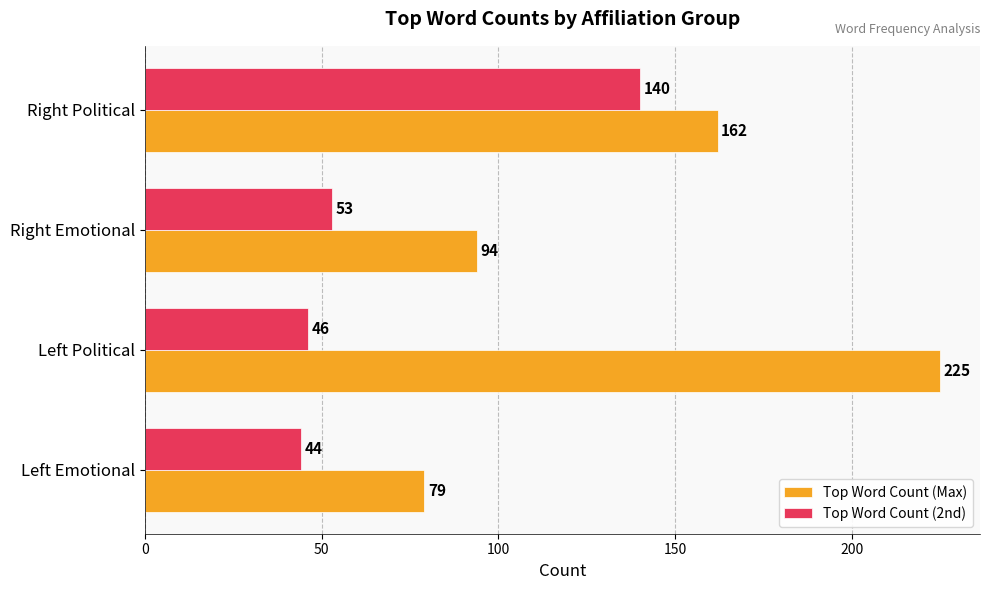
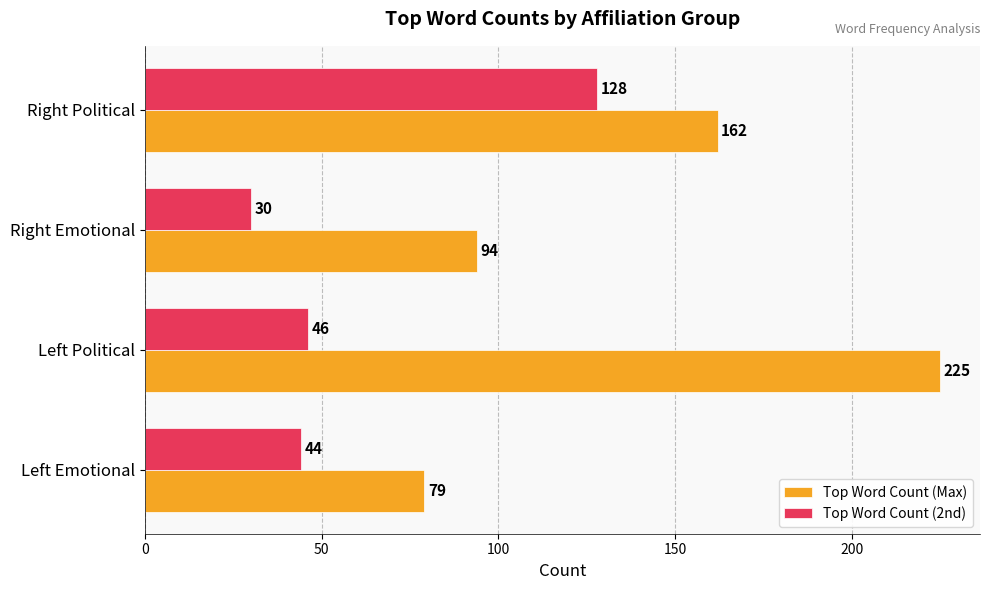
Top Word Count (2nd), Right Political: 140 -> 128
Top Word Count (2nd), Right Emotional: 53 -> 30
